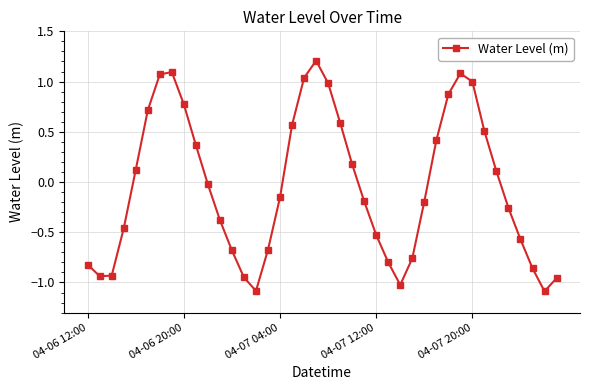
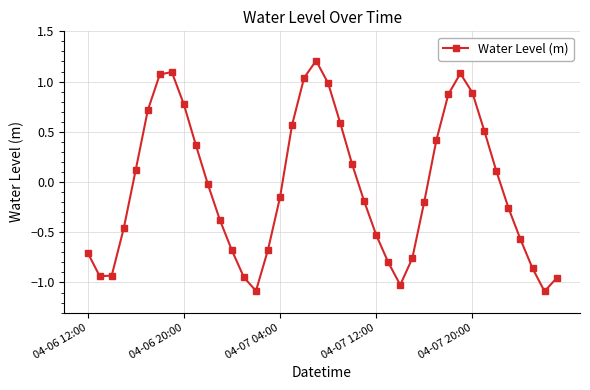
04-06 12:00: -0.82 -> -0.70
04-07 20:00: 1.00 -> 0.89
